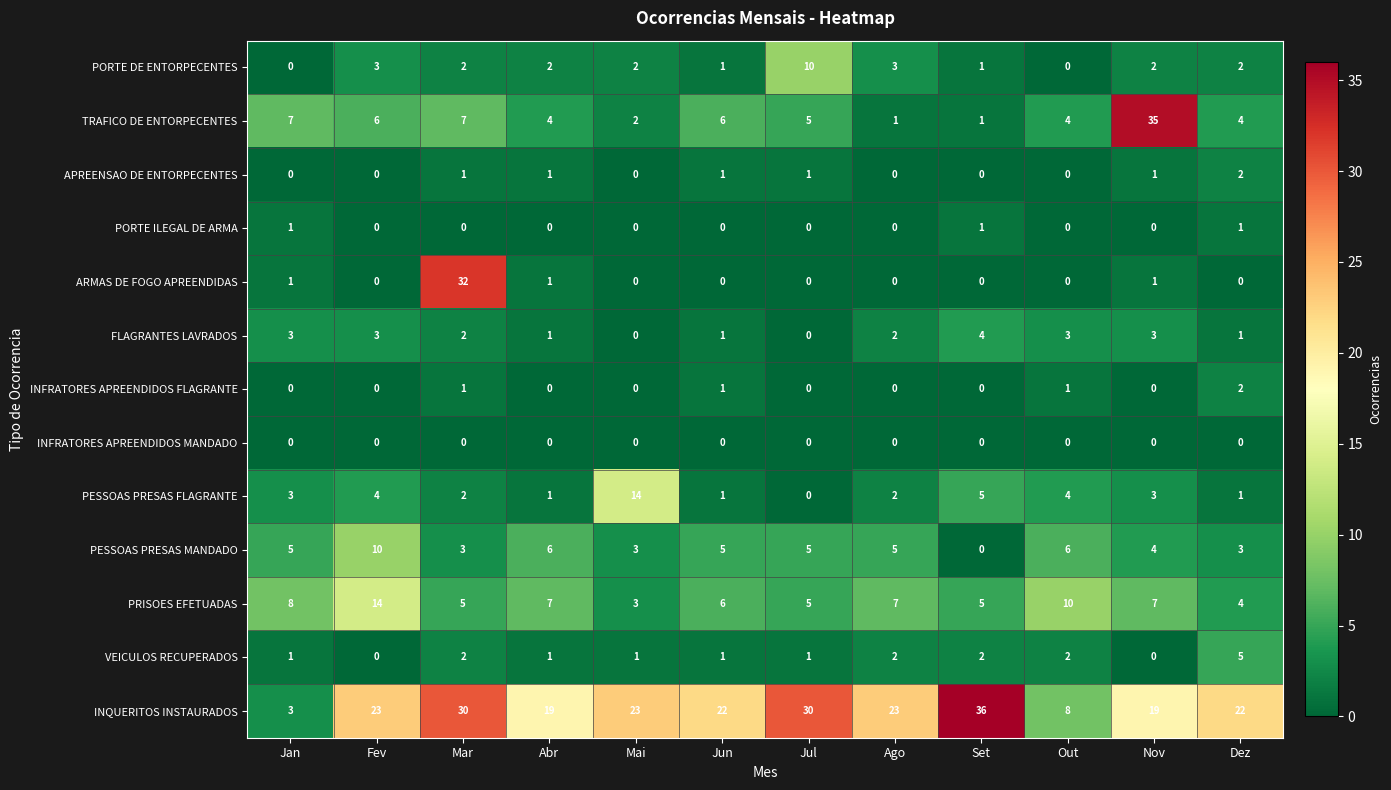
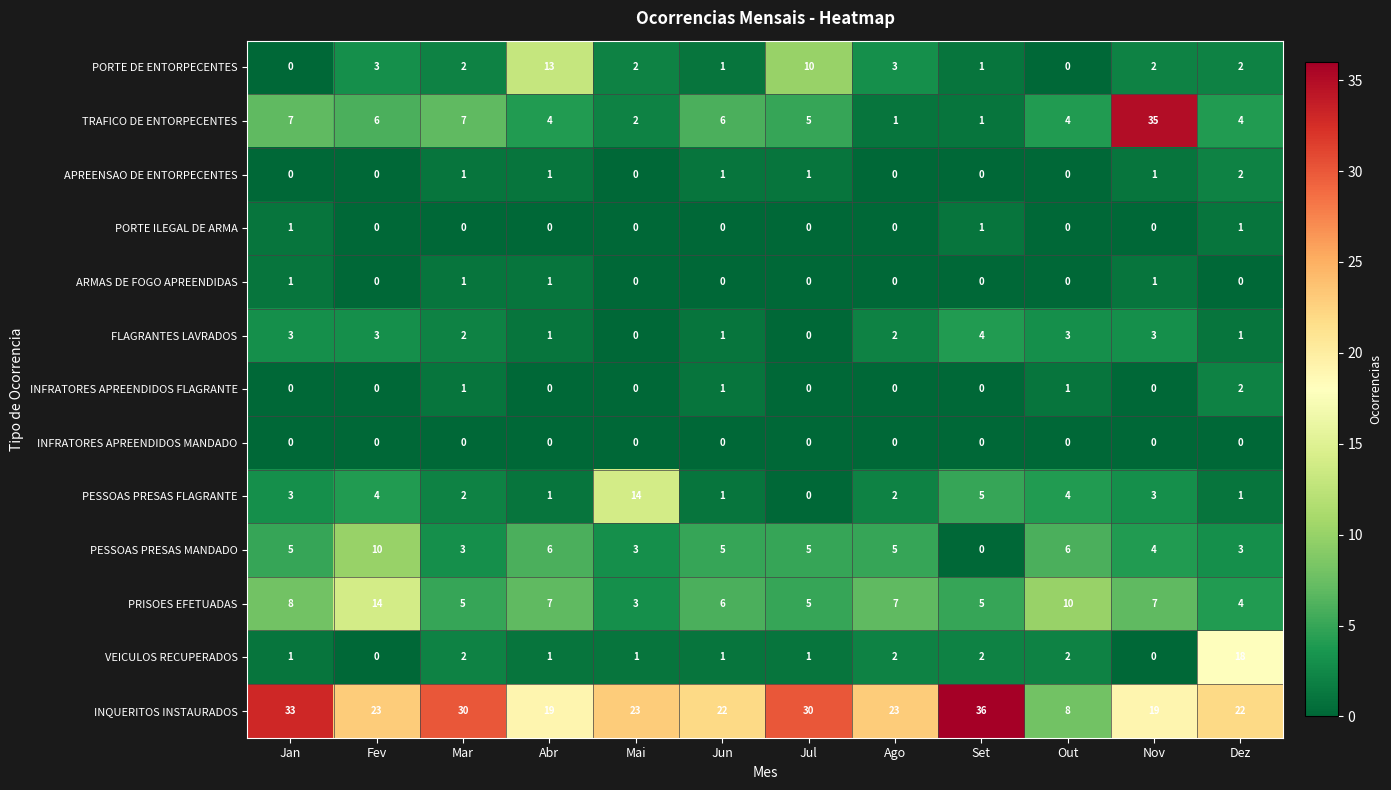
PORTE DE ENTORPECENTES, Abr: 2 -> 13
ARMAS DE FOGO APREENDIDAS, Mar: 32 -> 1
VEICULOS RECUPERADOS, Dez: 5 -> 18
INQUERITOS INSTAURADOS, Jan: 3 -> 33
